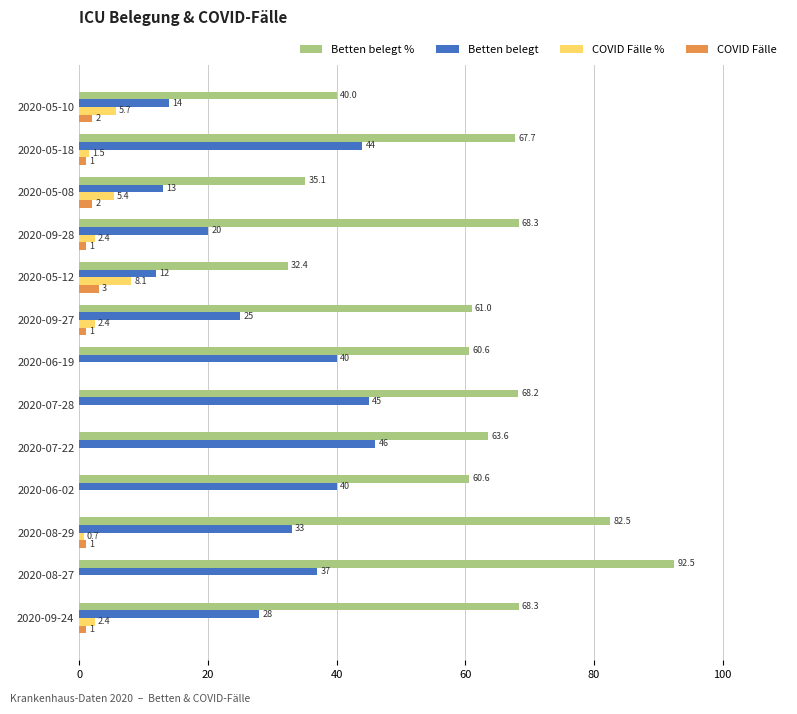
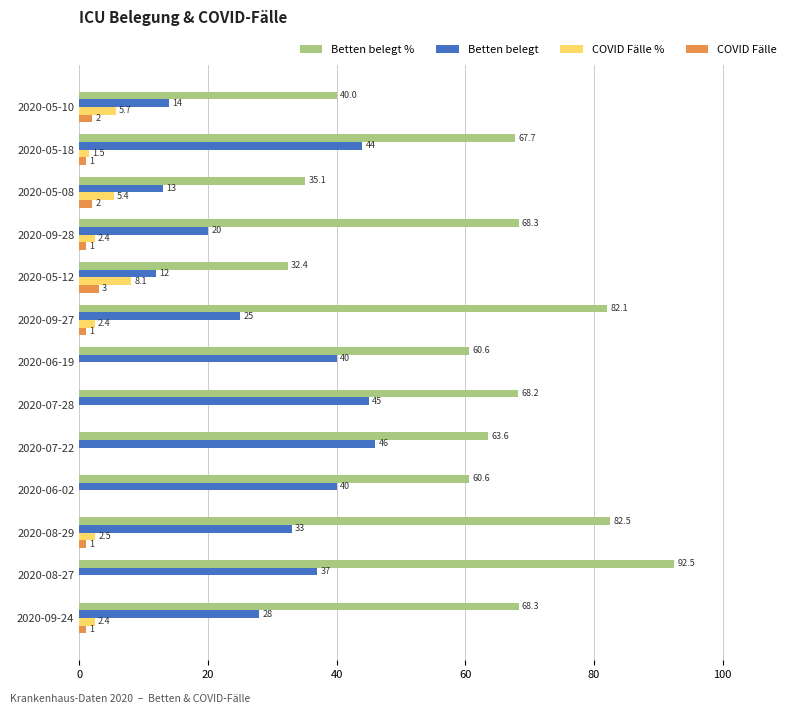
Betten belegt %, 2020-09-27: 61.0 -> 82.1
COVID Fälle %, 2020-08-29: 0.7 -> 2.5
